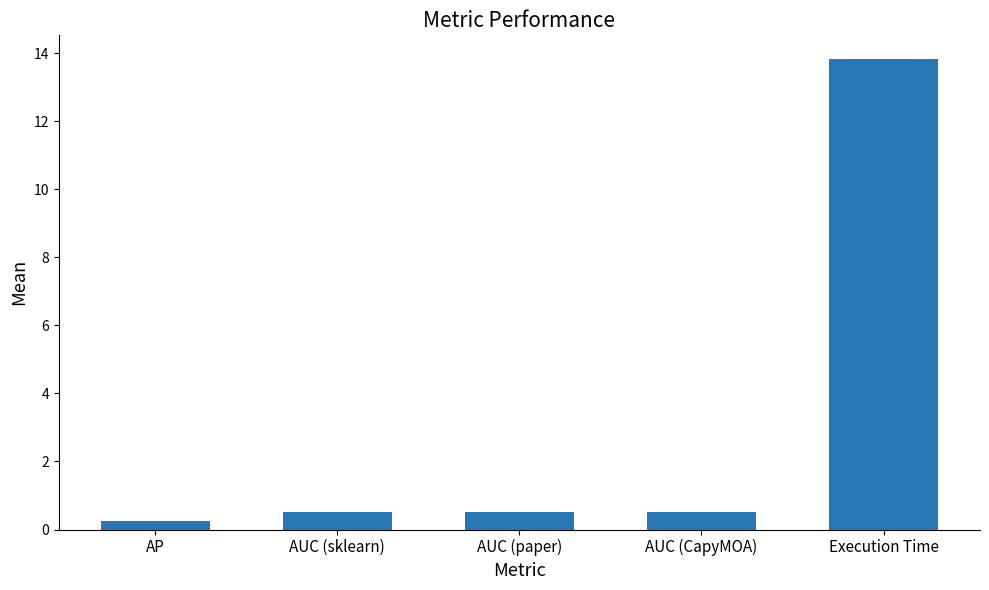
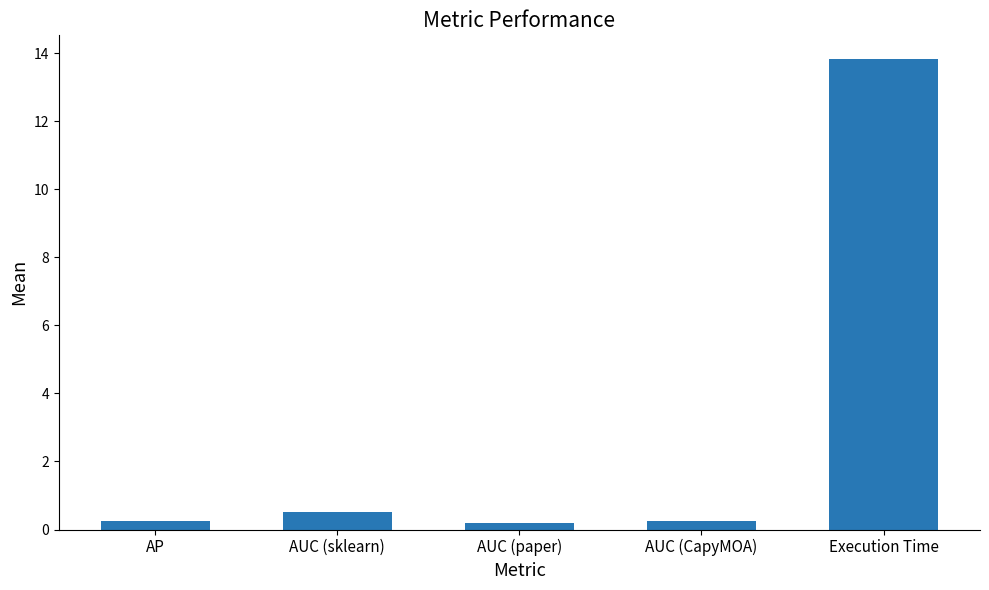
AUC (paper): 0.5 -> 0.2
AUC (CapyMOA): 0.5 -> 0.2
